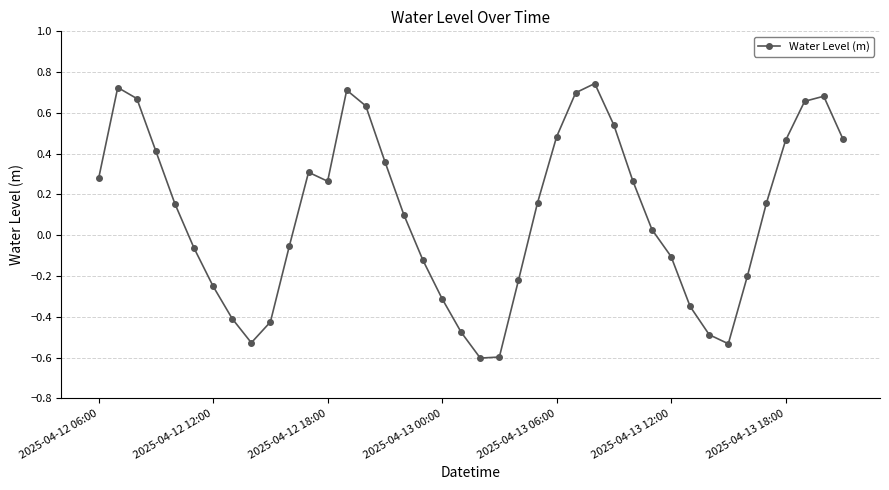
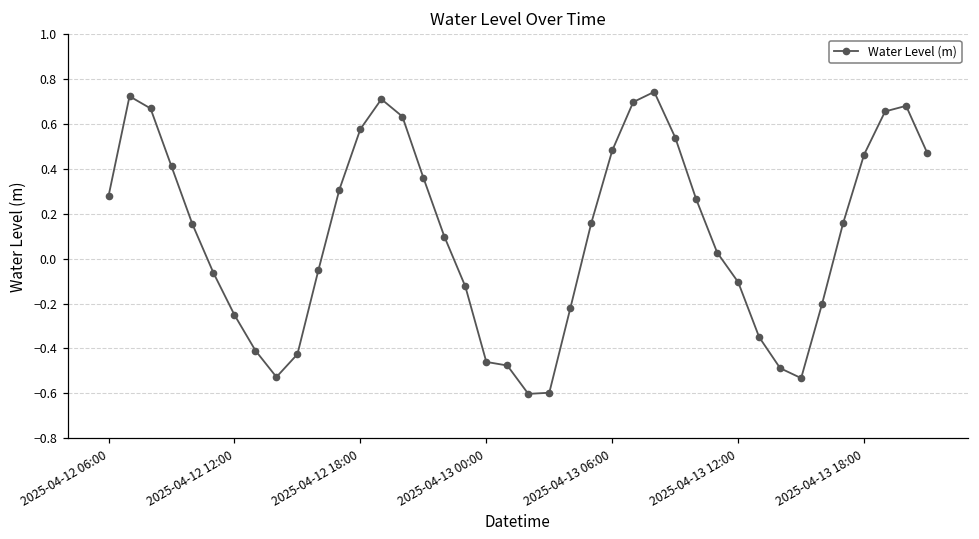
2025-04-12 18:00: 0.26 -> 0.58
2025-04-13 00:00: -0.31 -> -0.46
